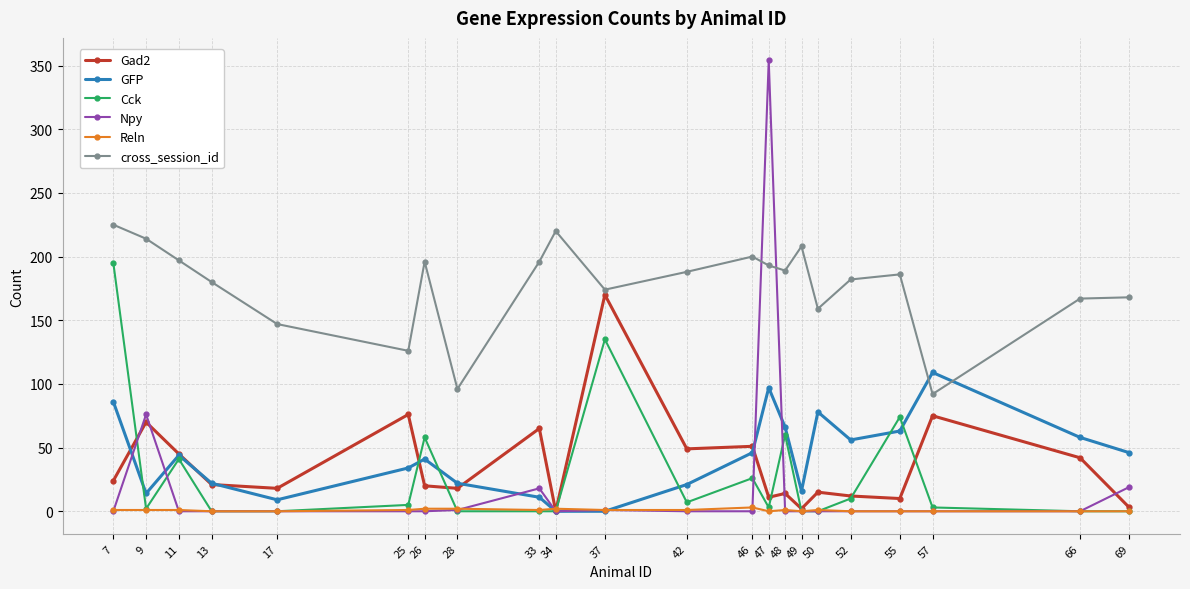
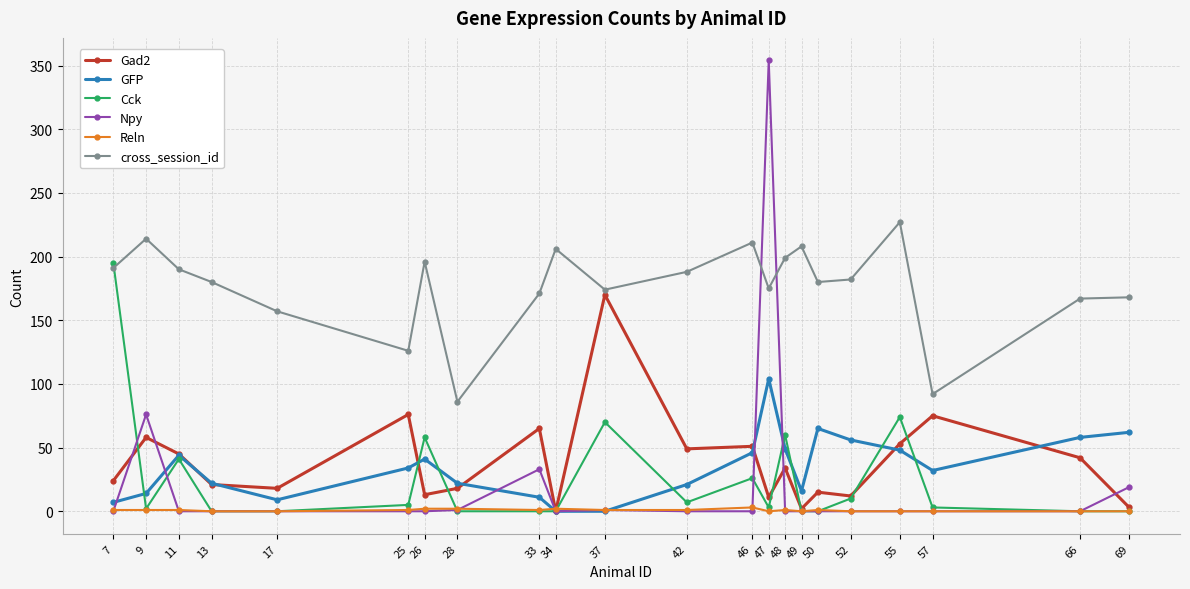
GFP, 7: 86 -> 7
cross_session_id, 7: 225 -> 191
Gad2, 9: 70 -> 58
cross_session_id, 11: 197 -> 190
cross_session_id, 17: 147 -> 157
Gad2, 26: 20 -> 13
cross_session_id, 28: 96 -> 86
Npy, 33: 18 -> 33
cross_session_id, 33: 196 -> 171
cross_session_id, 34: 220 -> 206
Cck, 37: 135 -> 70
cross_session_id, 46: 200 -> 211
GFP, 47: 97 -> 104
cross_session_id, 47: 193 -> 175
Gad2, 48: 14 -> 34
GFP, 48: 66 -> 49
cross_session_id, 48: 189 -> 199
GFP, 50: 78 -> 65
cross_session_id, 50: 159 -> 180
Gad2, 55: 10 -> 53
GFP, 55: 63 -> 48
cross_session_id, 55: 186 -> 227
GFP, 57: 109 -> 32
GFP, 69: 46 -> 62
